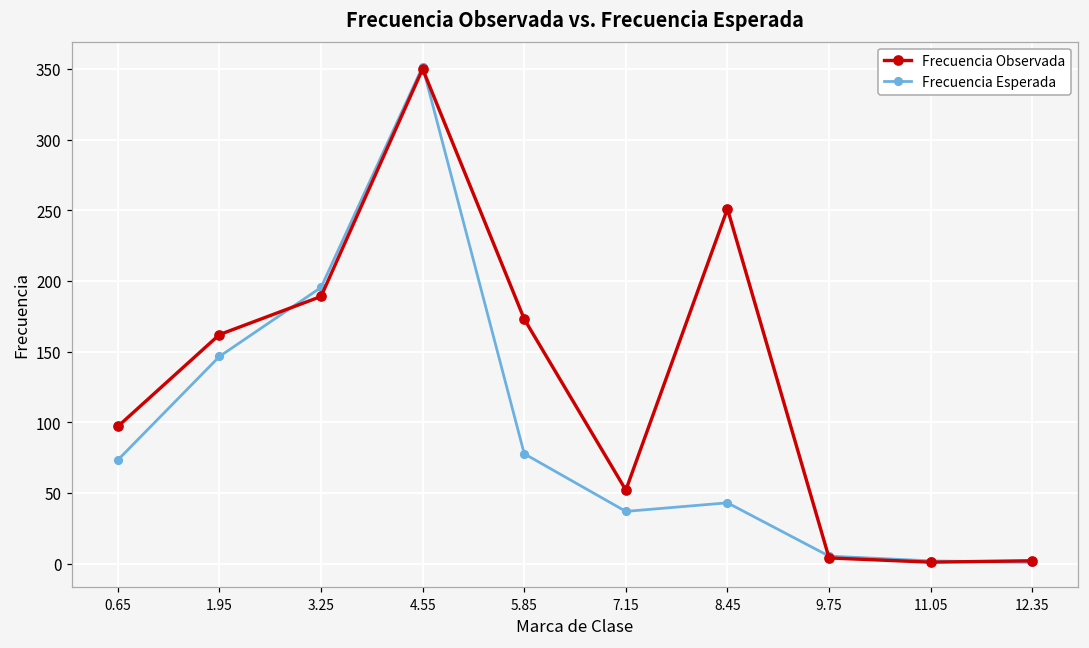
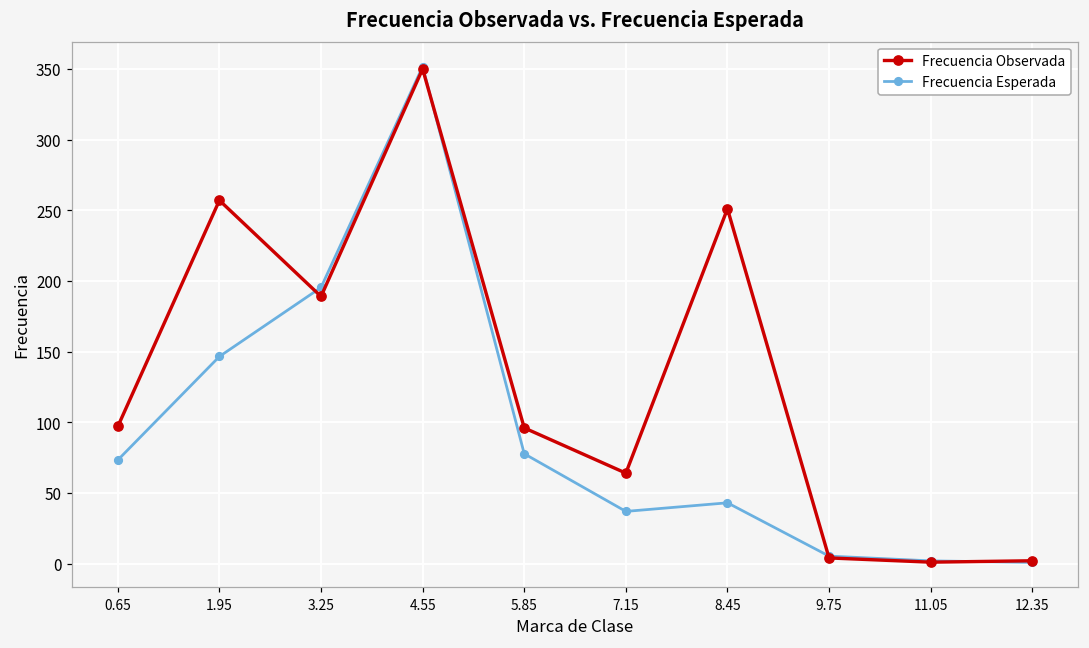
Frecuencia Observada, 1.95: 162 -> 257
Frecuencia Observada, 5.85: 173 -> 96
Frecuencia Observada, 7.15: 52 -> 64
